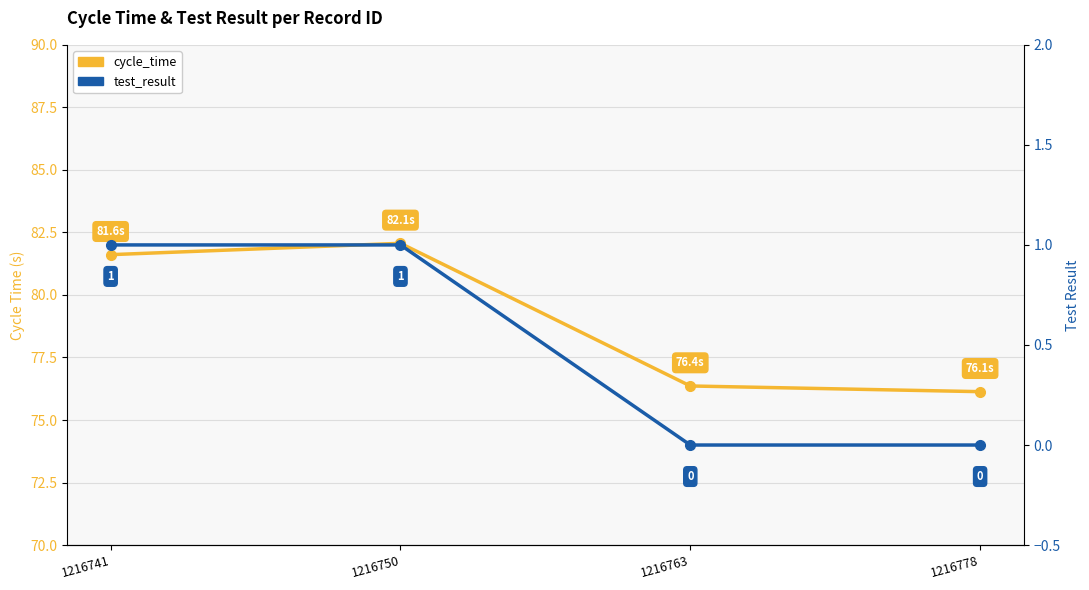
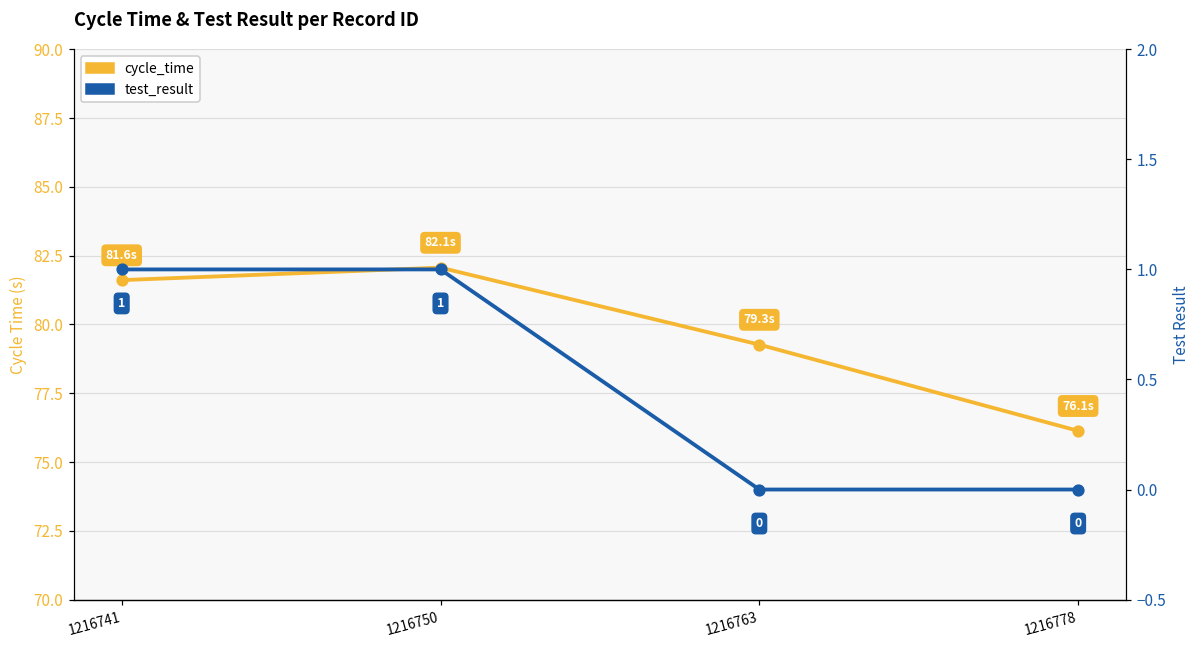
cycle_time, 1216763: 76.4s -> 79.3s
